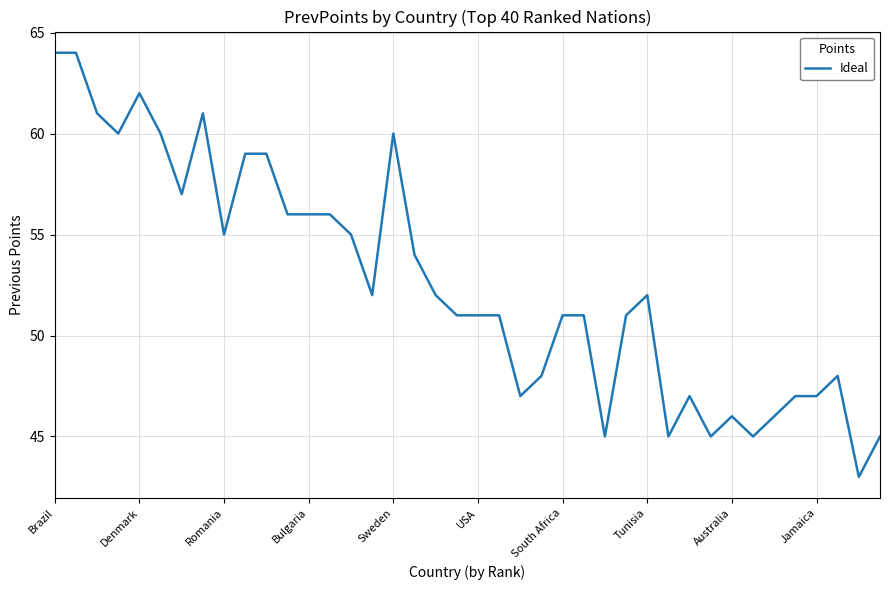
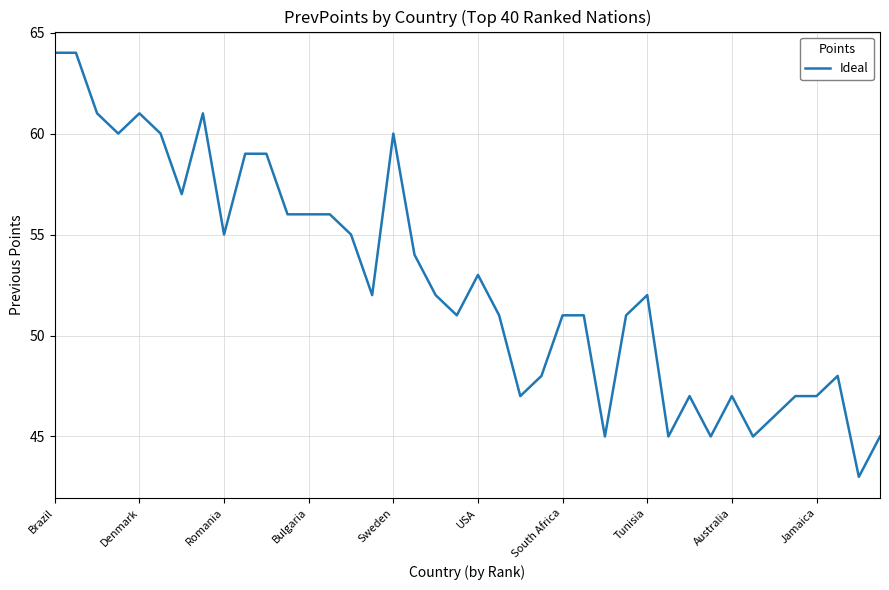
Denmark: 62 -> 61
USA: 51 -> 53
Australia: 46 -> 47
